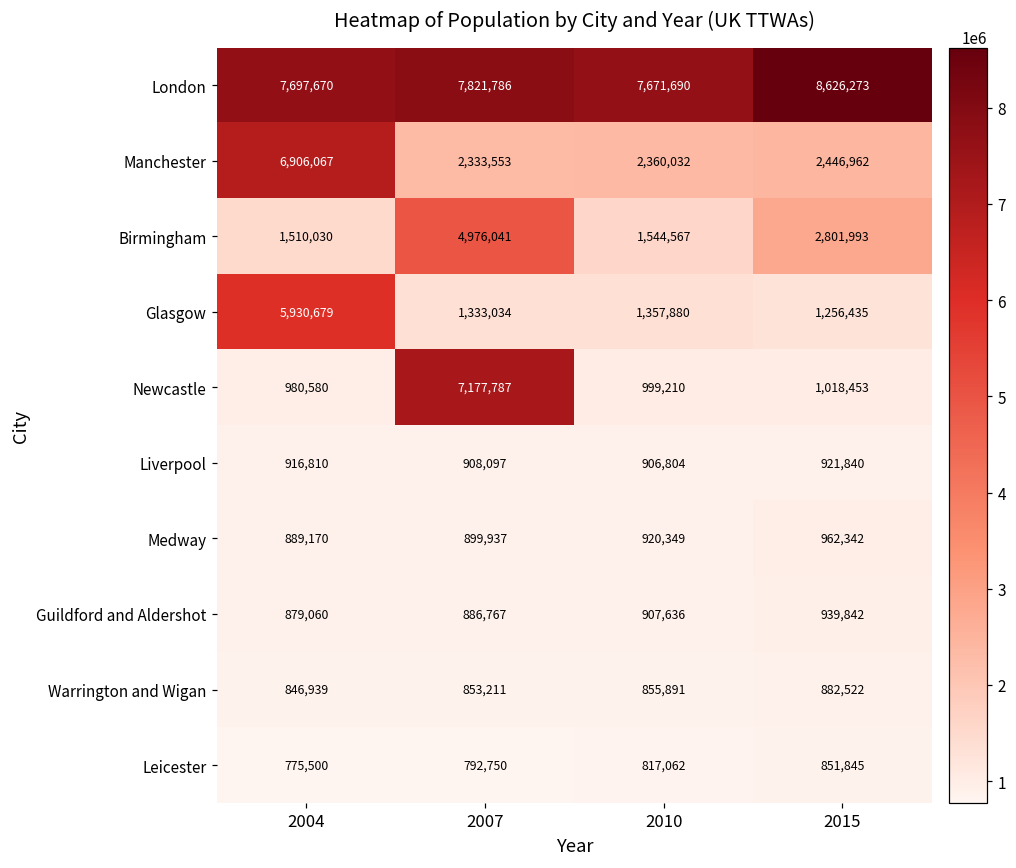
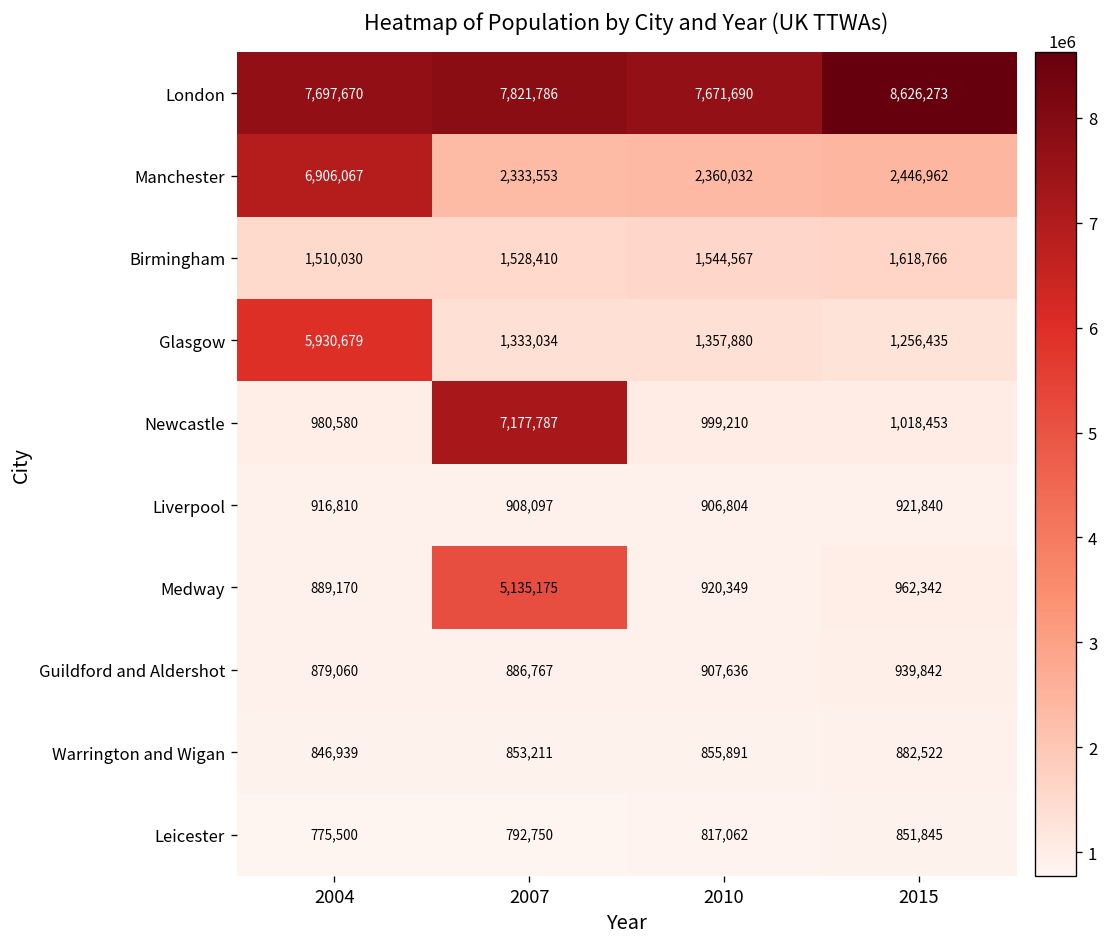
Birmingham, 2007: 4,976,041 -> 1,528,410
Birmingham, 2015: 2,801,993 -> 1,618,766
Medway, 2007: 899,937 -> 5,135,175
